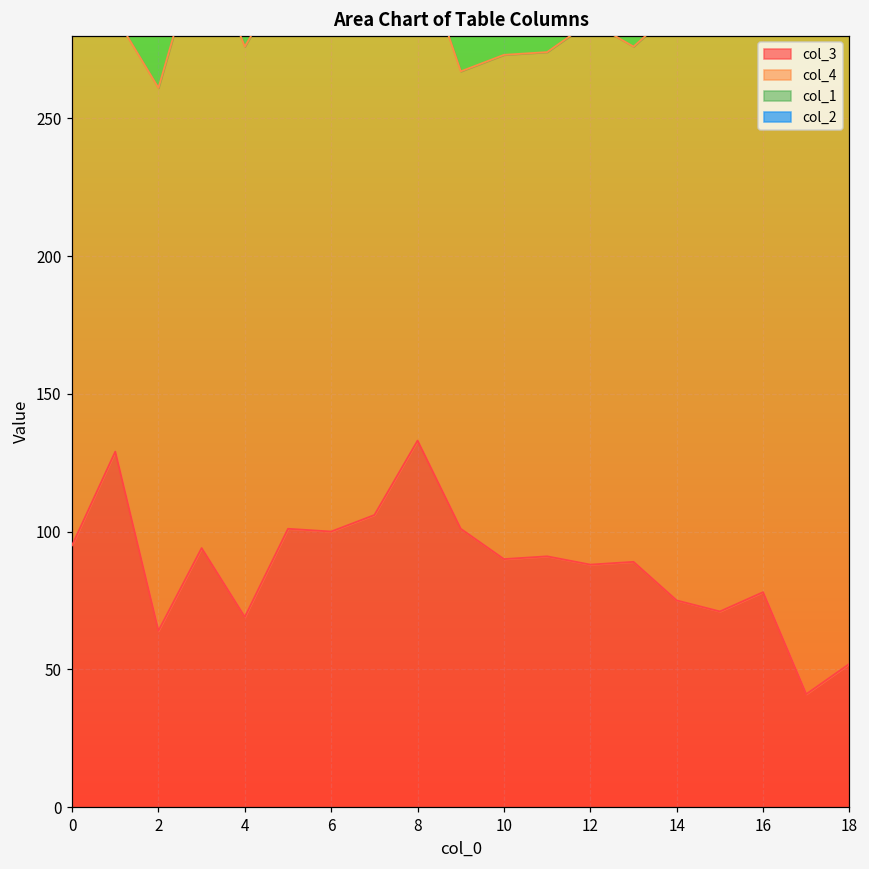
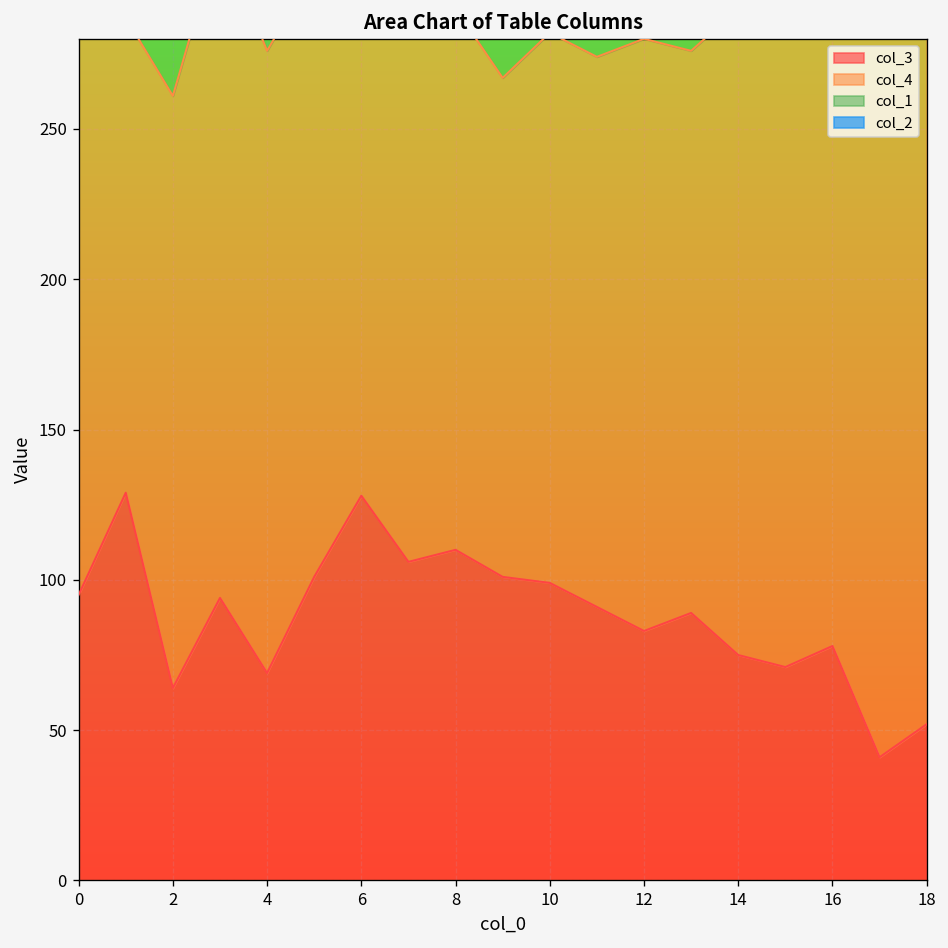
col_3, 6: 100 -> 128
col_3, 8: 133 -> 110
col_3, 10: 90 -> 99
col_3, 12: 88 -> 83
